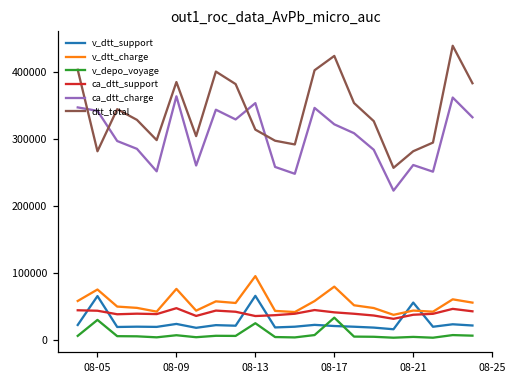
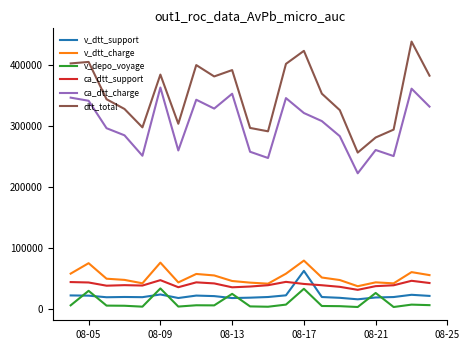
v_dtt_support, 08-05: 70000 -> 20000
dtt_total, 08-05: 280000 -> 410000
v_depo_voyage, 08-09: 10000 -> 30000
v_dtt_support, 08-13: 70000 -> 20000
v_dtt_charge, 08-13: 90000 -> 50000
dtt_total, 08-13: 310000 -> 390000
v_dtt_support, 08-17: 20000 -> 60000
v_dtt_support, 08-21: 60000 -> 20000
v_depo_voyage, 08-21: 0 -> 30000
